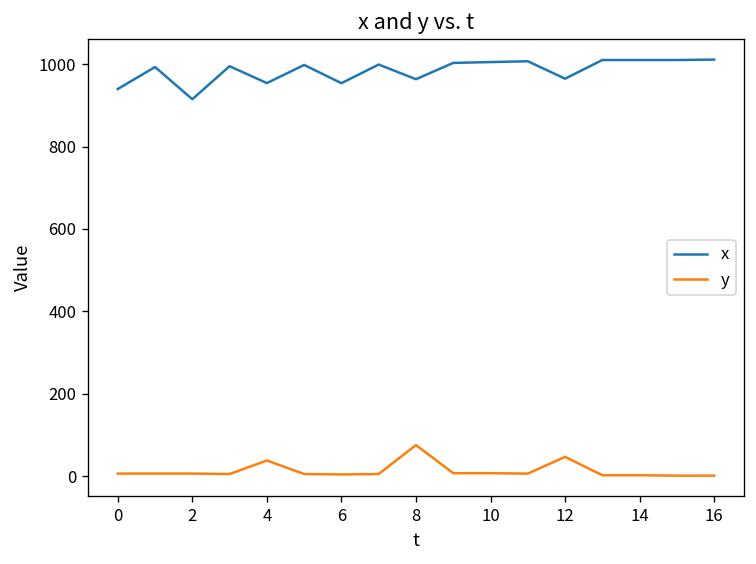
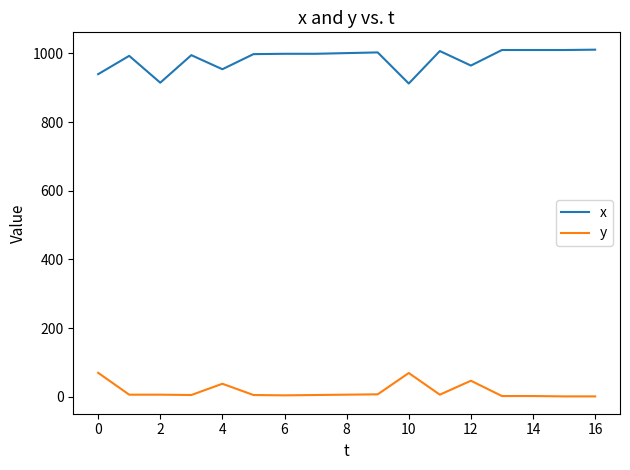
y, 0: 10 -> 70
x, 6: 950 -> 1000
x, 8: 960 -> 1000
y, 8: 80 -> 10
x, 10: 1010 -> 910
y, 10: 10 -> 70
